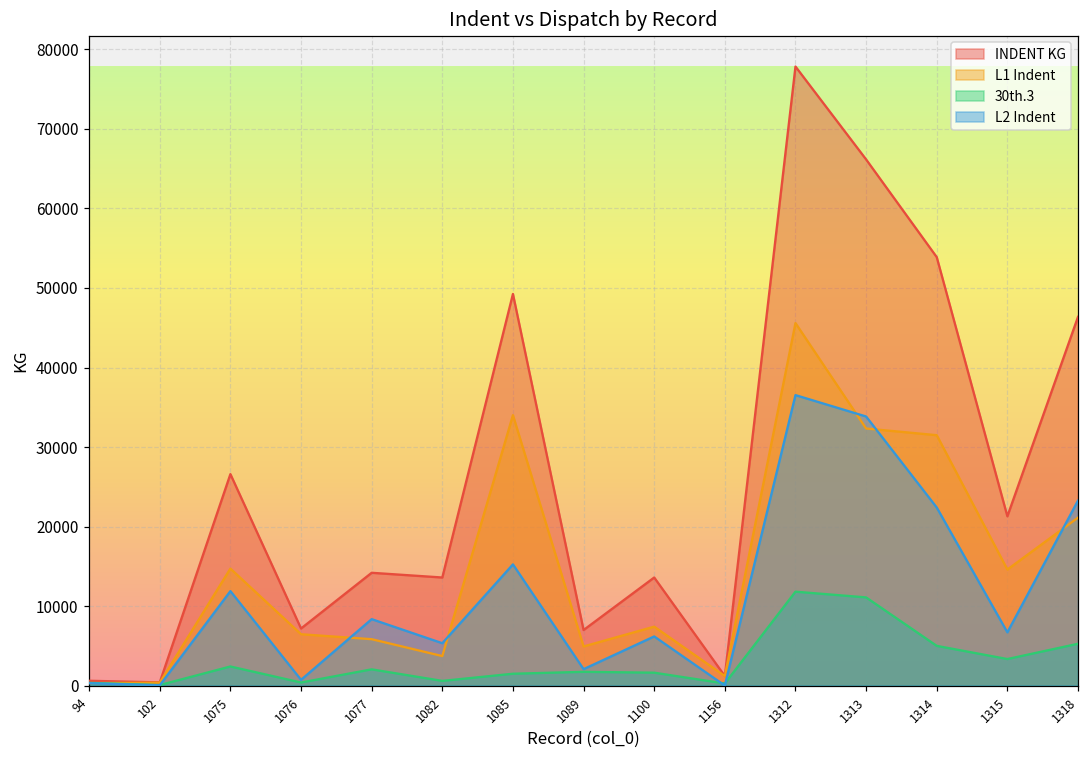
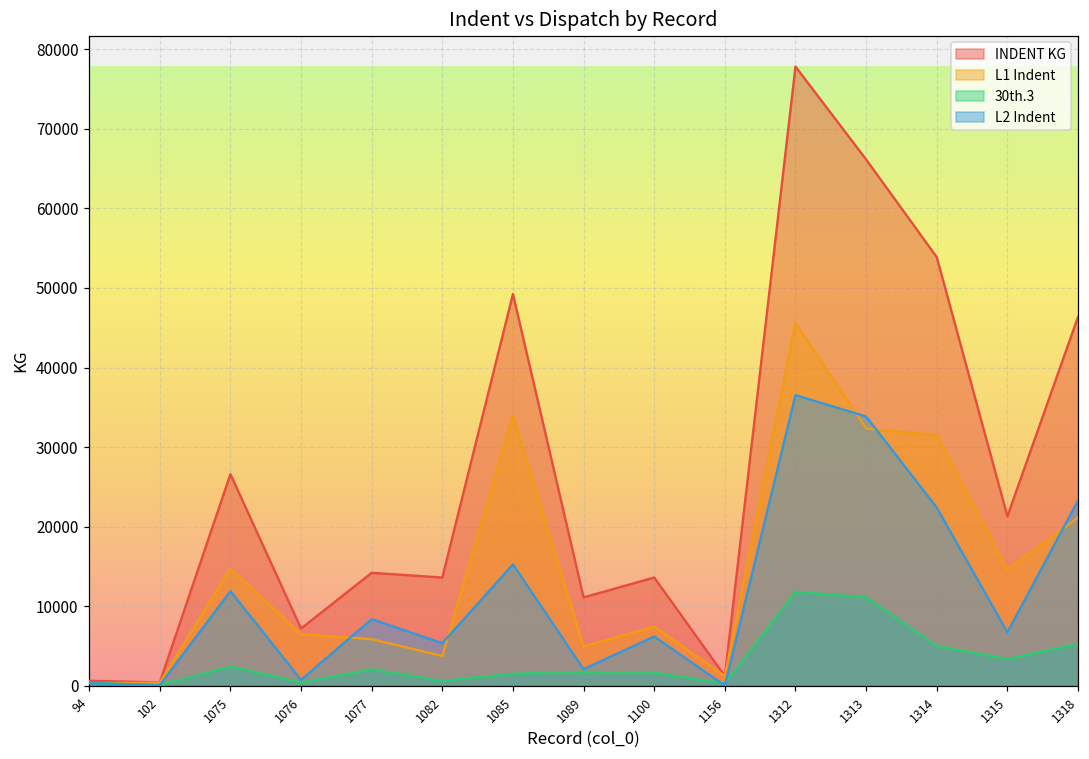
INDENT KG, 1089: 7000 -> 11000
